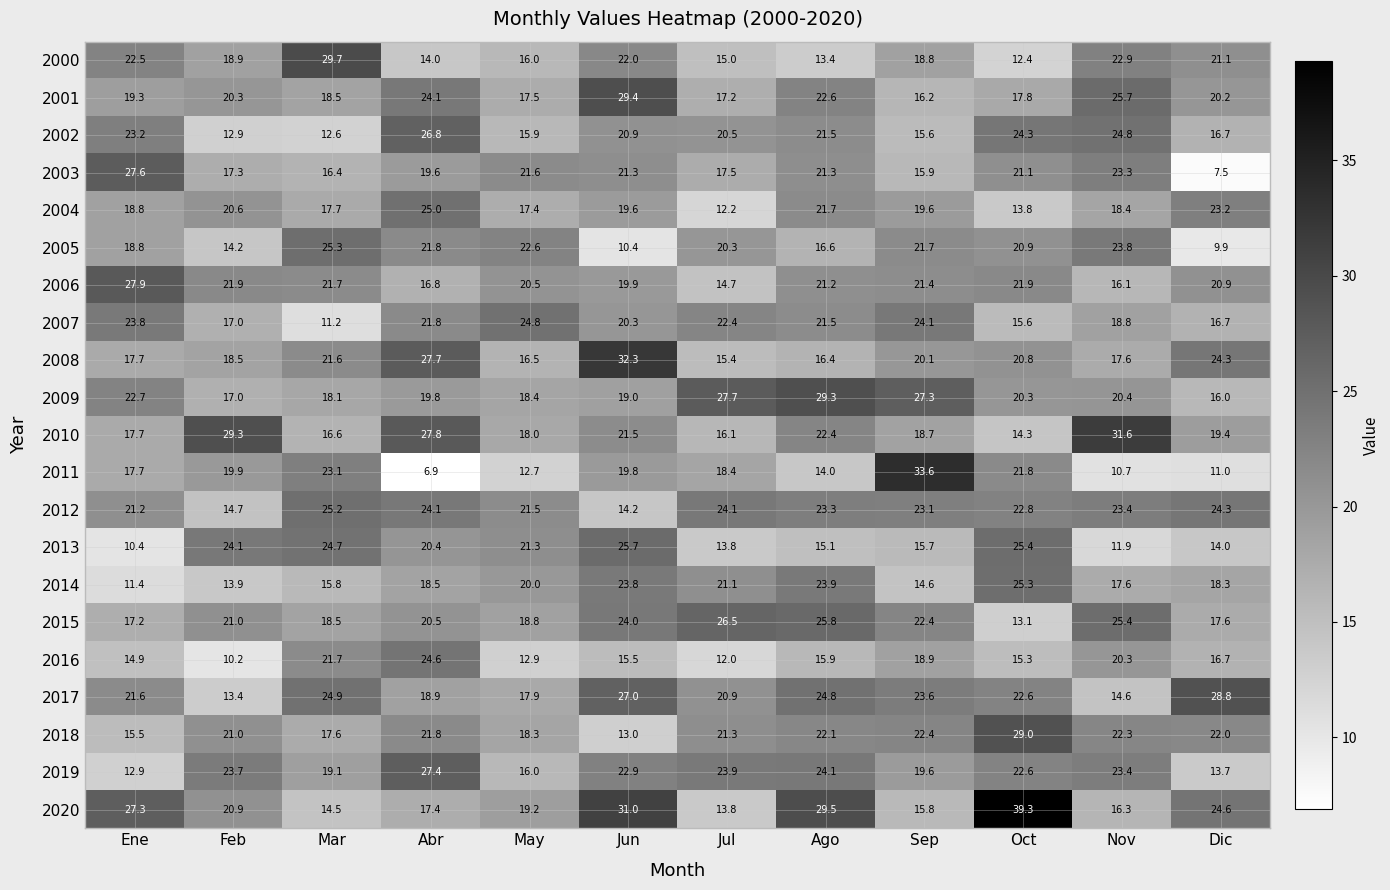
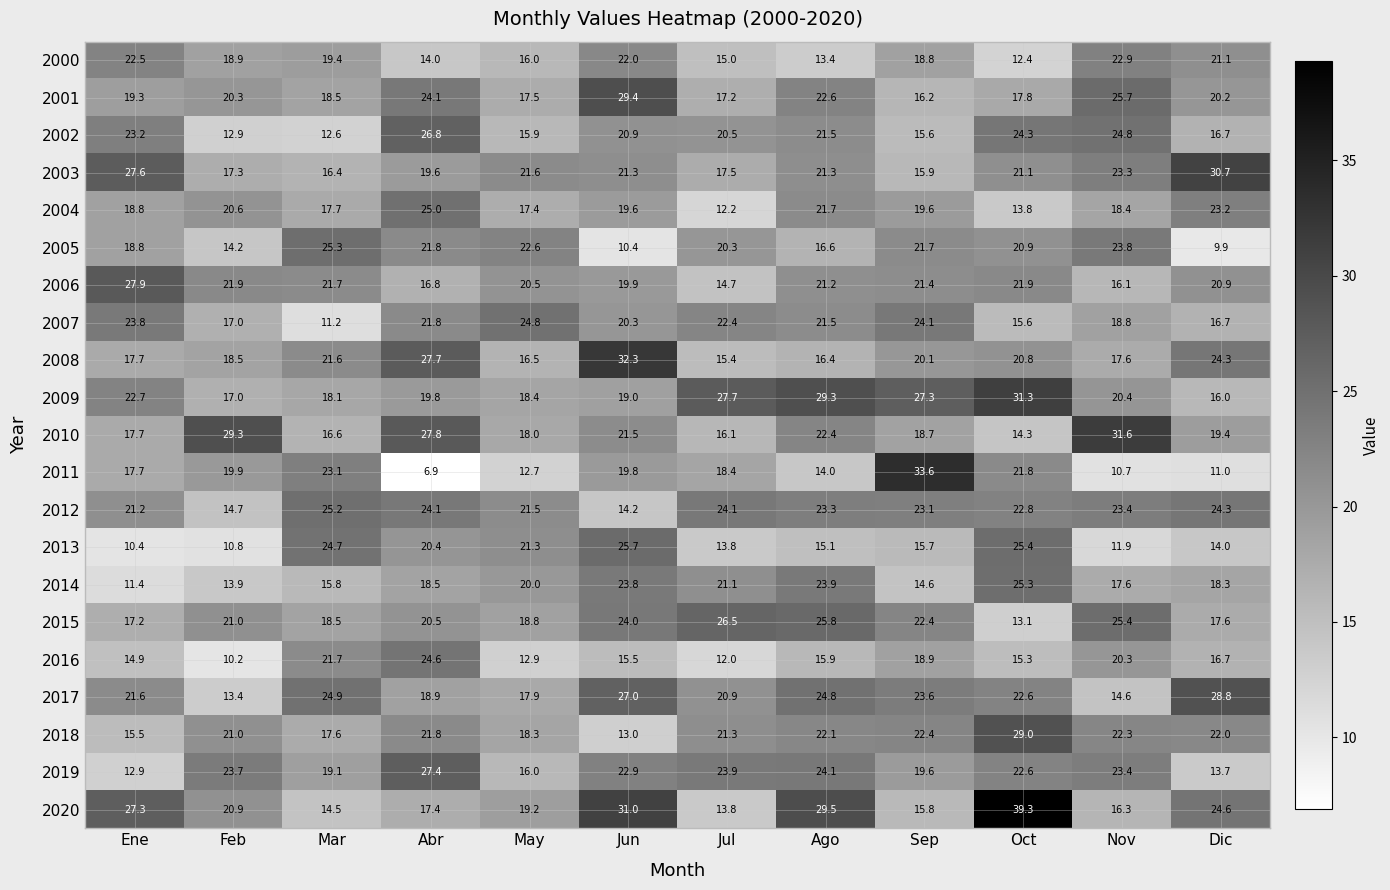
2000, Mar: 29.7 -> 19.4
2003, Dic: 7.5 -> 30.7
2009, Oct: 20.3 -> 31.3
2013, Feb: 24.1 -> 10.8
